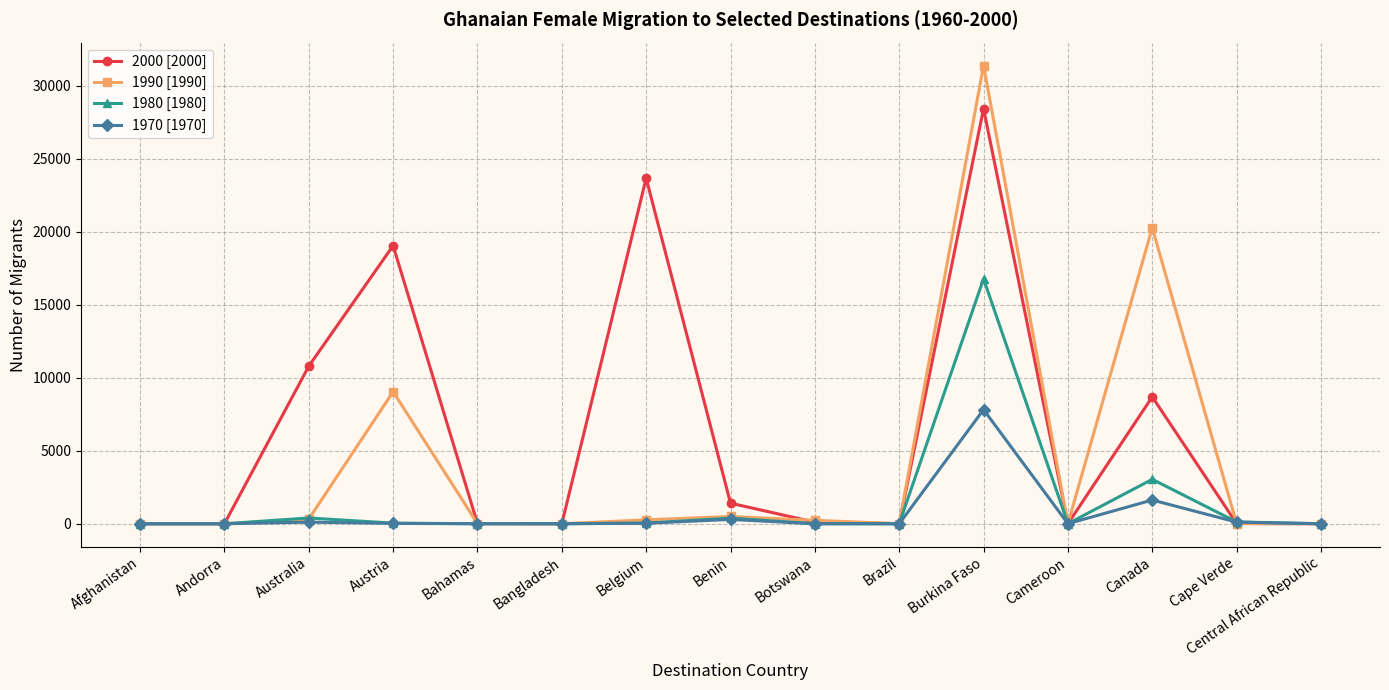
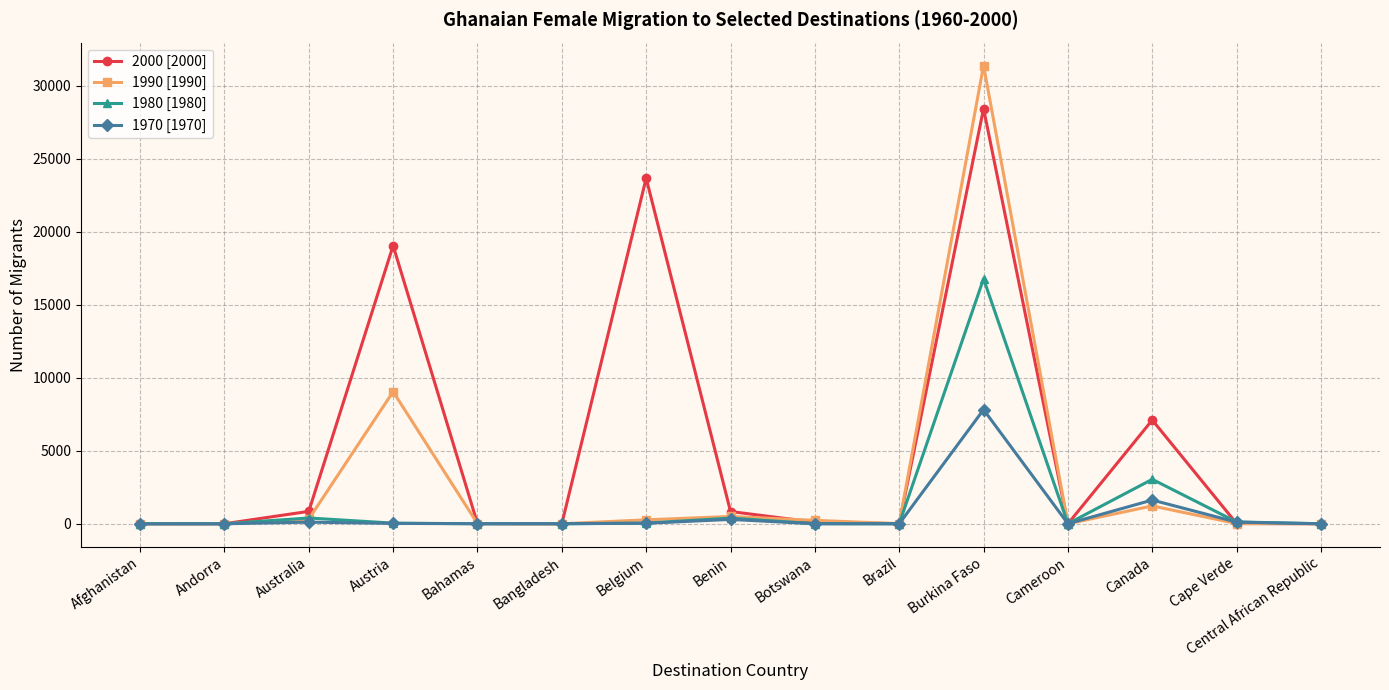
2000 [2000], Australia: 10800 -> 900
2000 [2000], Benin: 1400 -> 800
2000 [2000], Canada: 8700 -> 7100
1990 [1990], Canada: 20300 -> 1200
